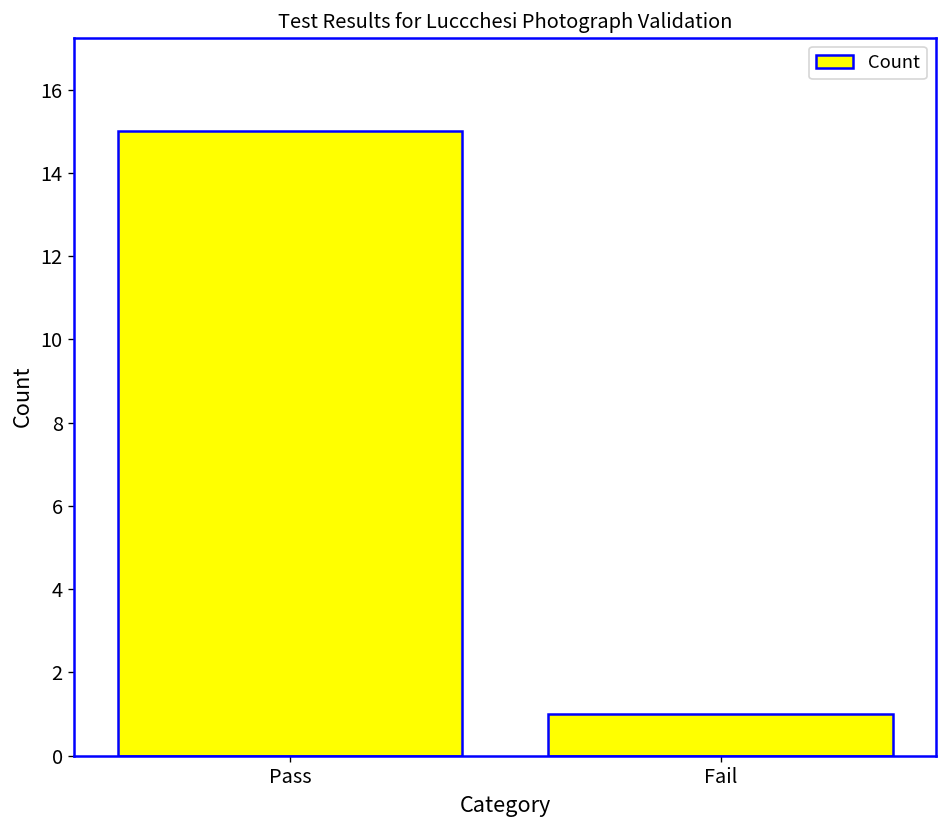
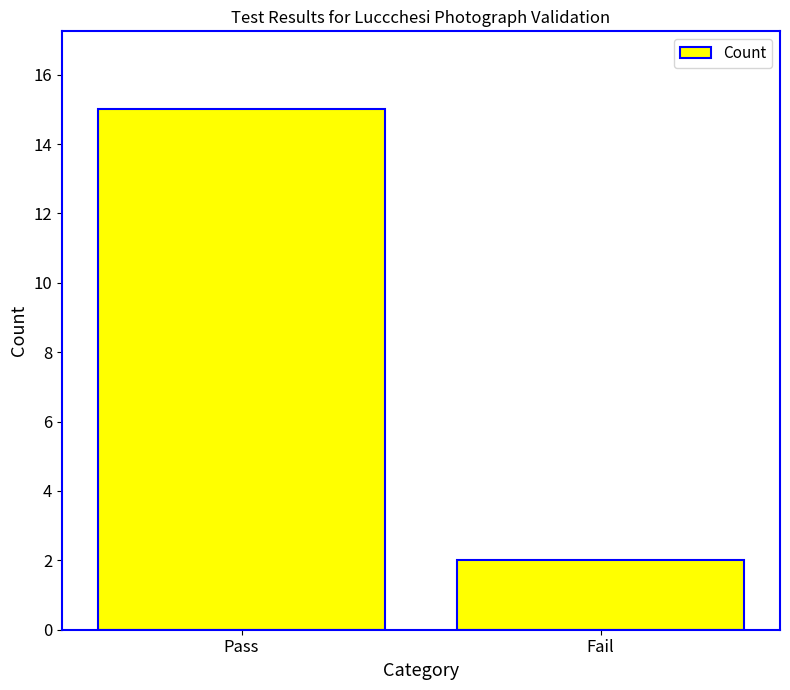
Fail: 1 -> 2
